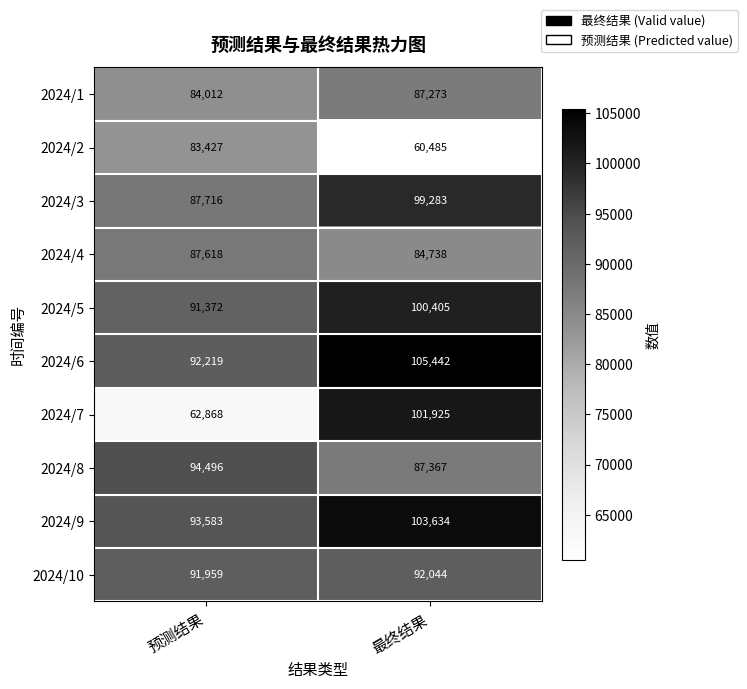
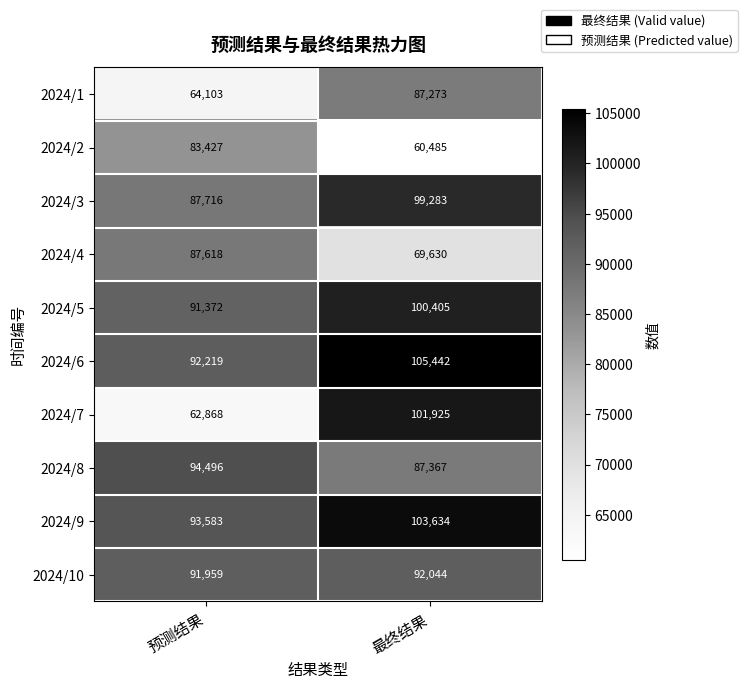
2024/1, 预测结果: 84,012 -> 64,103
2024/4, 最终结果: 84,738 -> 69,630
